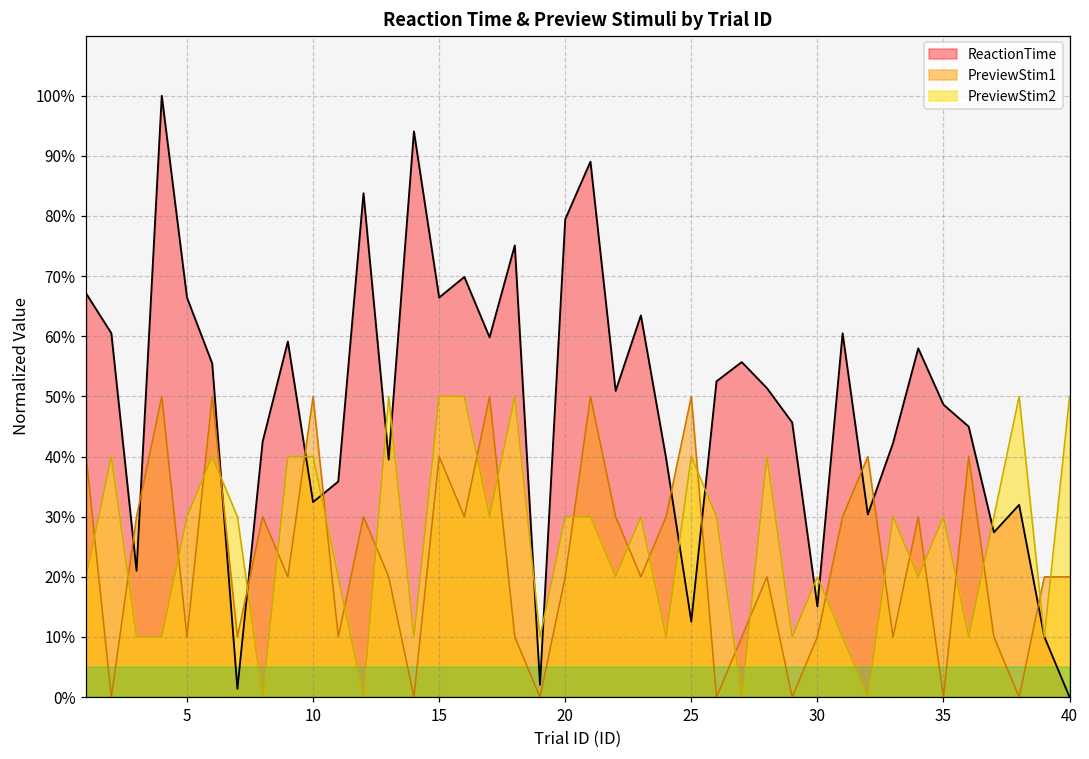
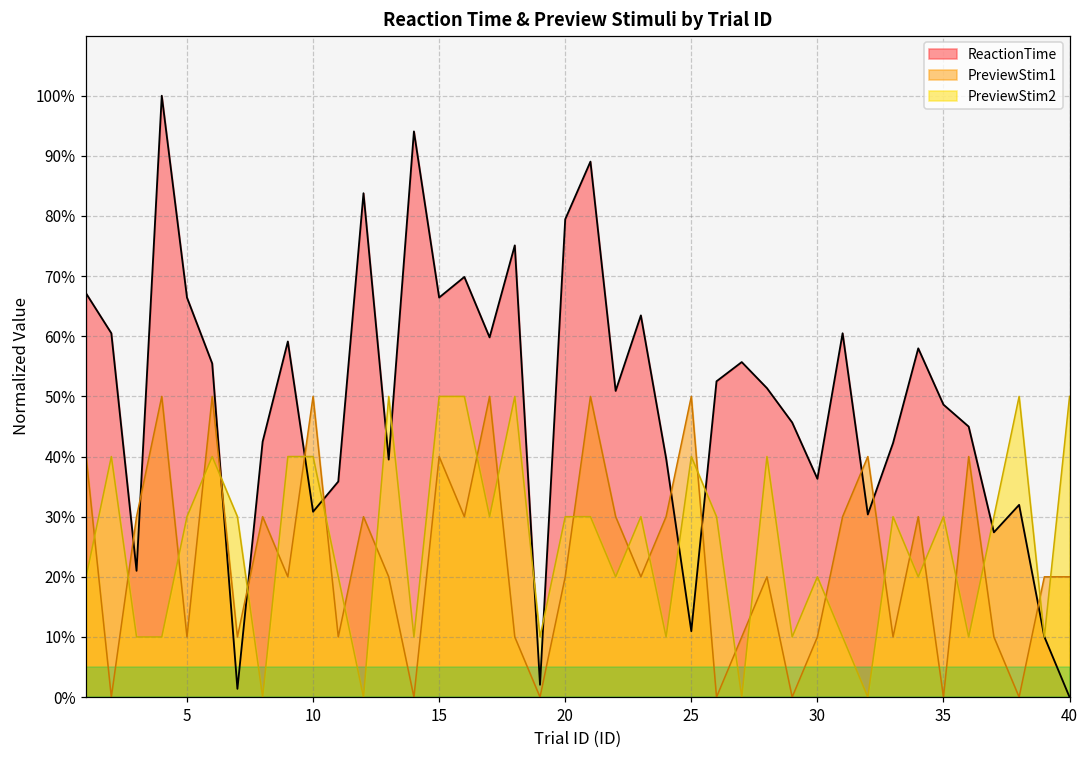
ReactionTime, 10: 32% -> 31%
ReactionTime, 25: 13% -> 11%
ReactionTime, 30: 15% -> 36%
